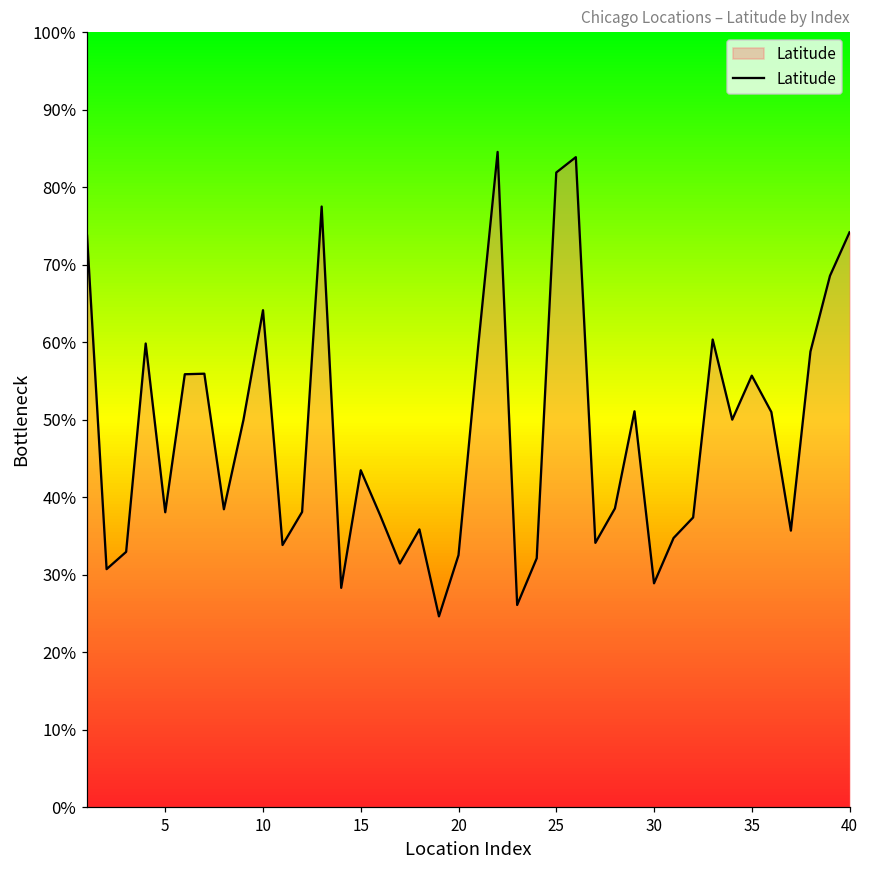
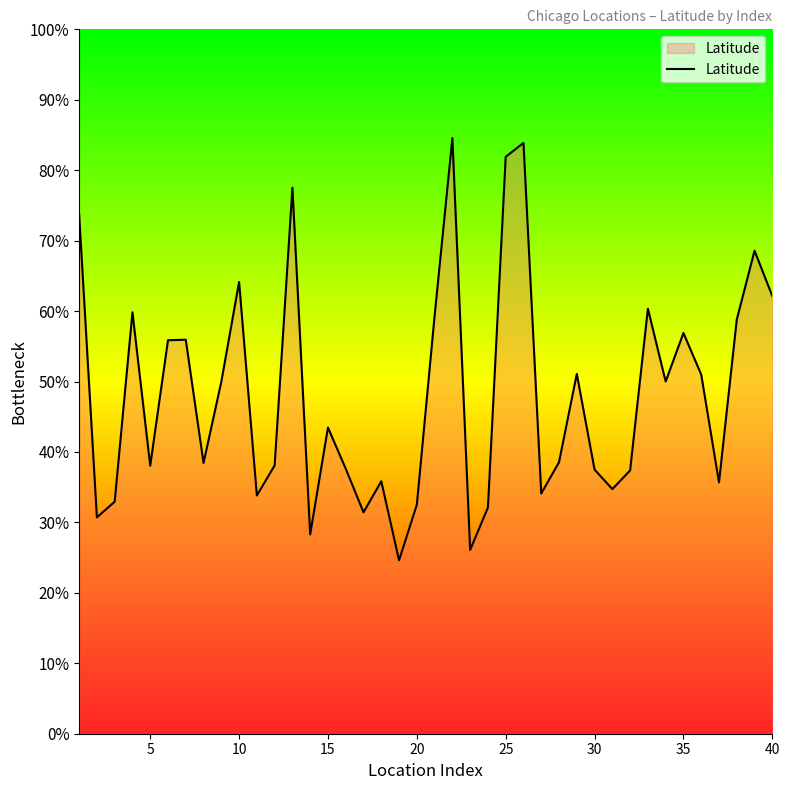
30: 29% -> 37%
35: 56% -> 57%
40: 74% -> 62%
